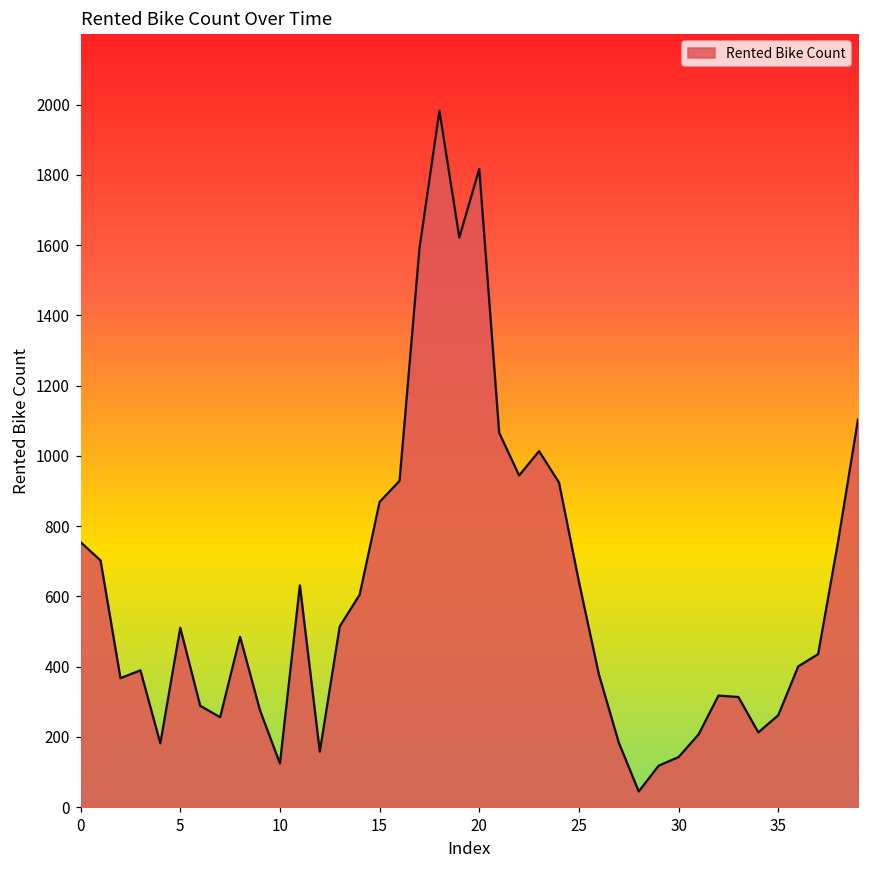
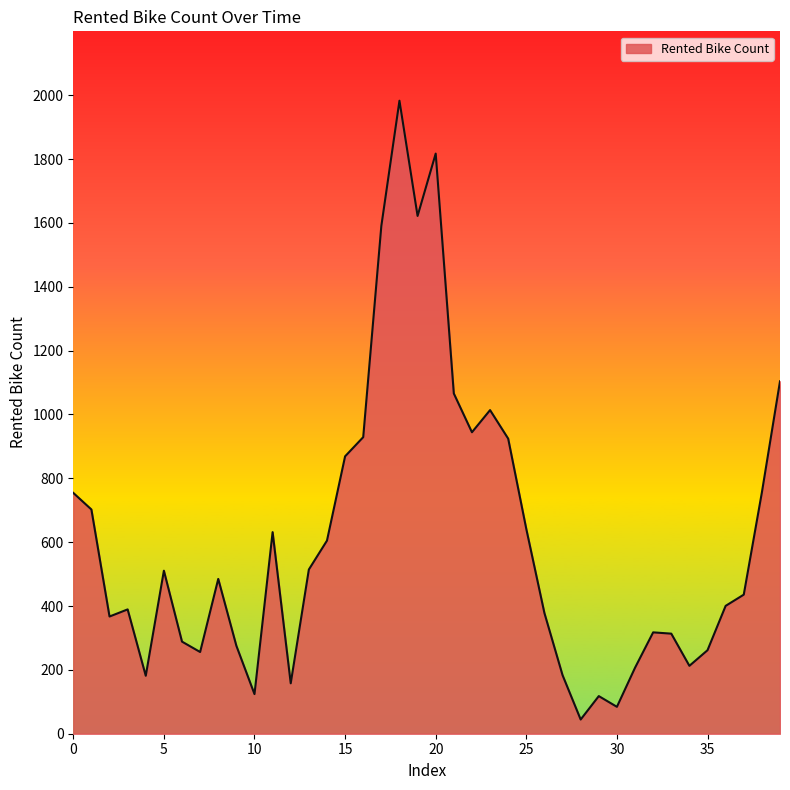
30: 140 -> 80
